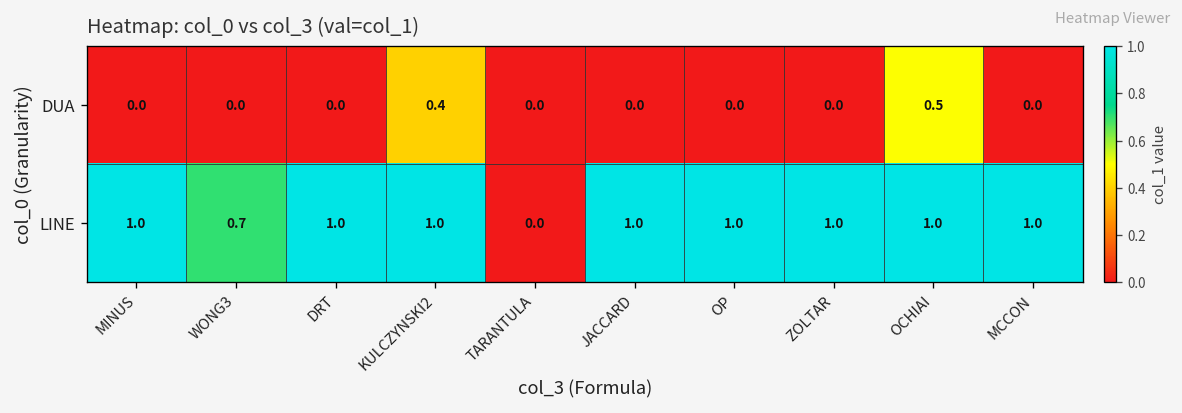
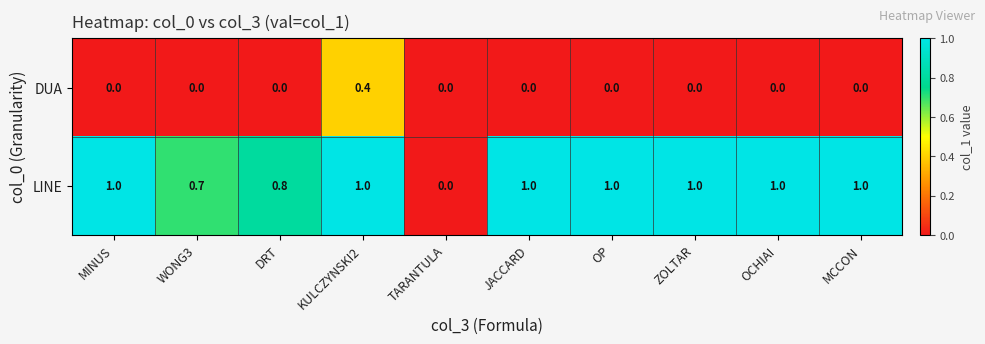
DUA, OCHIAI: 0.5 -> 0.0
LINE, DRT: 1.0 -> 0.8
